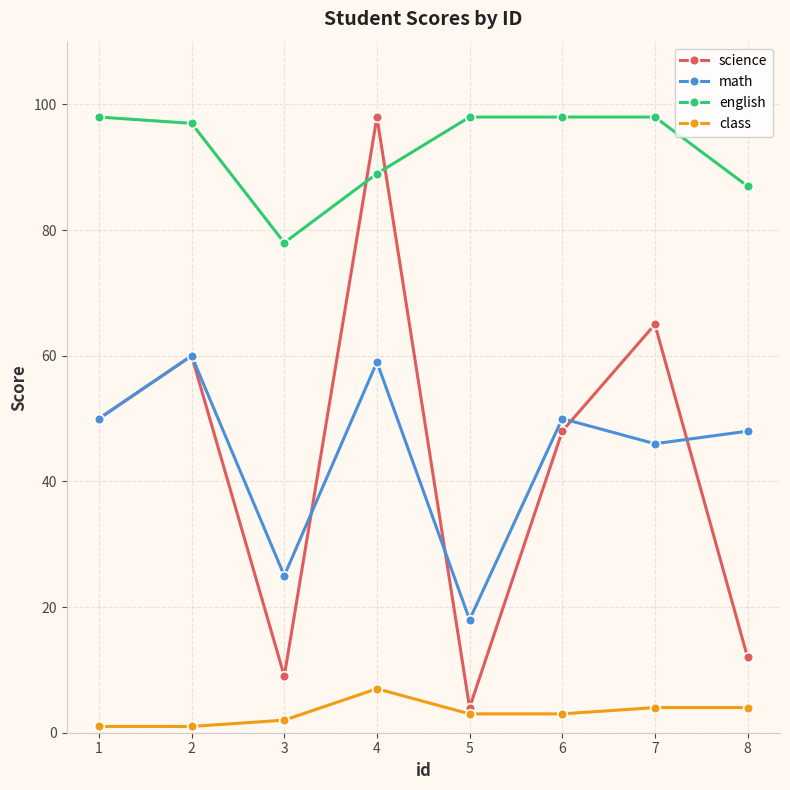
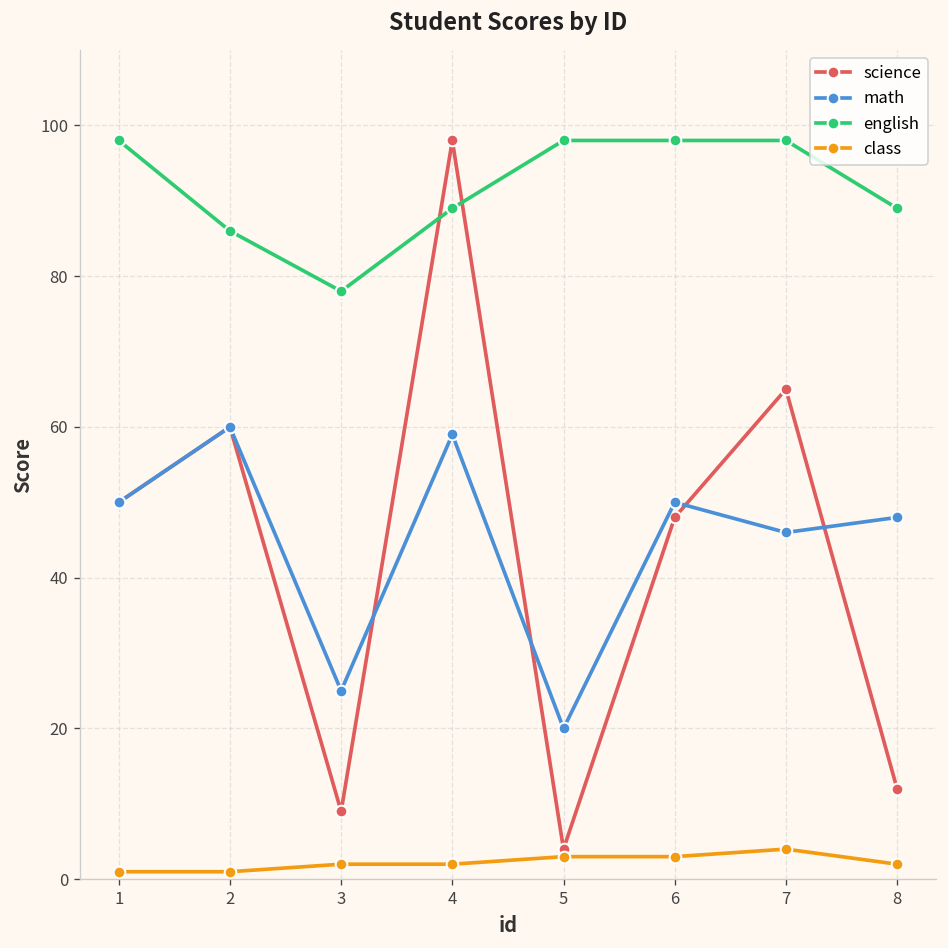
english, 2: 97 -> 86
class, 4: 7 -> 2
math, 5: 18 -> 20
english, 8: 87 -> 89
class, 8: 4 -> 2
